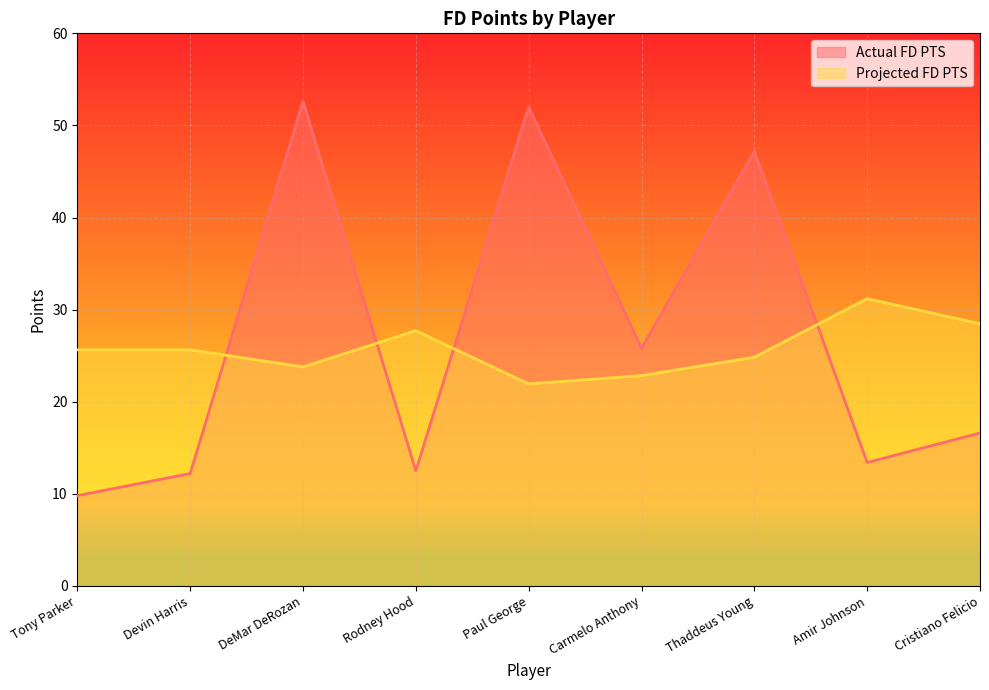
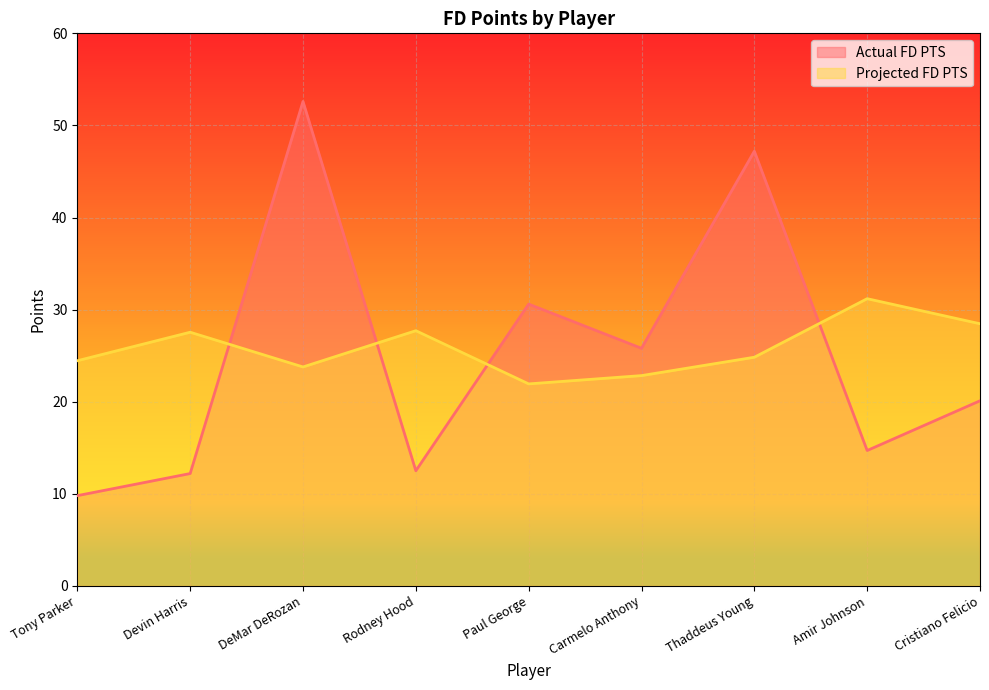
Projected FD PTS, Tony Parker: 26 -> 24
Projected FD PTS, Devin Harris: 26 -> 28
Actual FD PTS, Paul George: 52 -> 31
Actual FD PTS, Amir Johnson: 13 -> 15
Actual FD PTS, Cristiano Felicio: 17 -> 20
